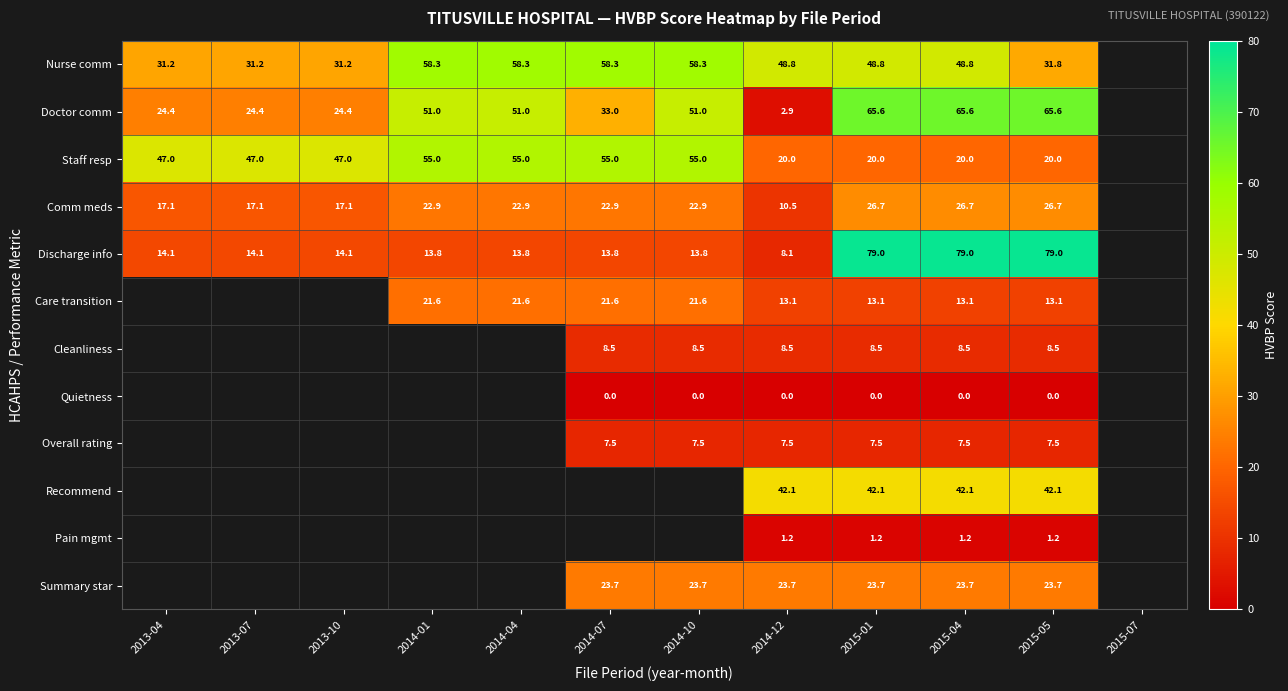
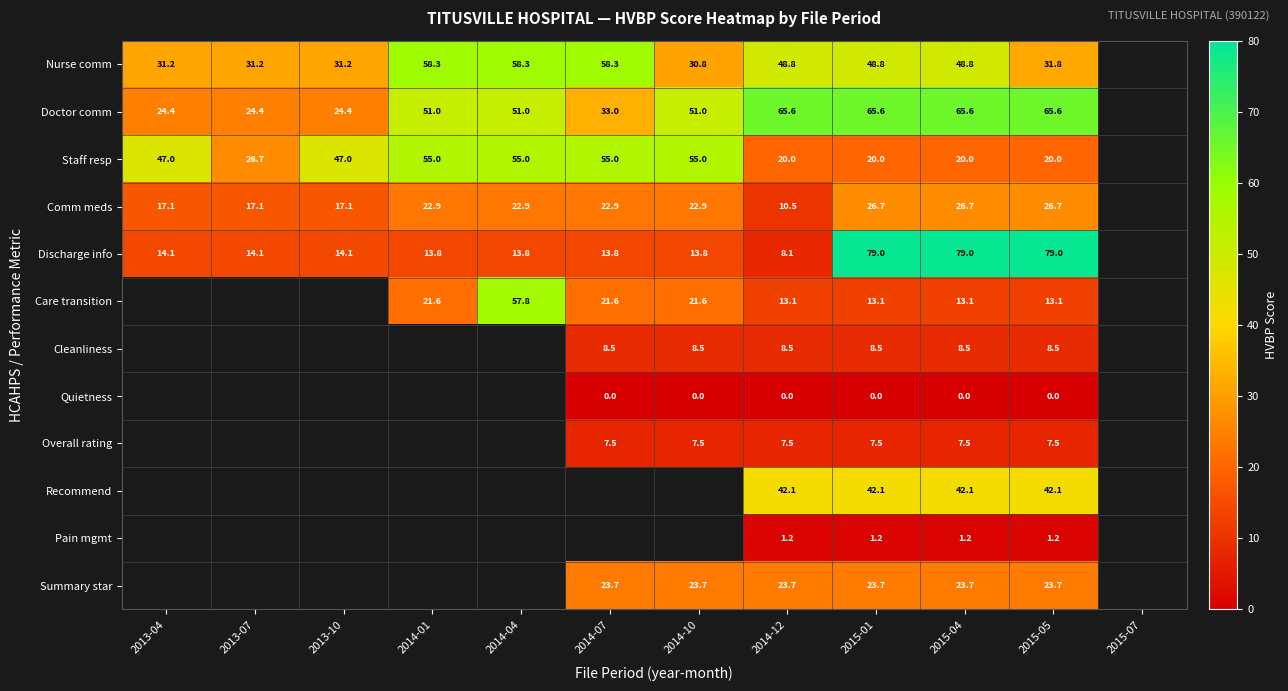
Nurse comm, 2014-10: 58.3 -> 30.8
Doctor comm, 2014-12: 2.9 -> 65.6
Staff resp, 2013-07: 47.0 -> 26.7
Care transition, 2014-04: 21.6 -> 57.8
